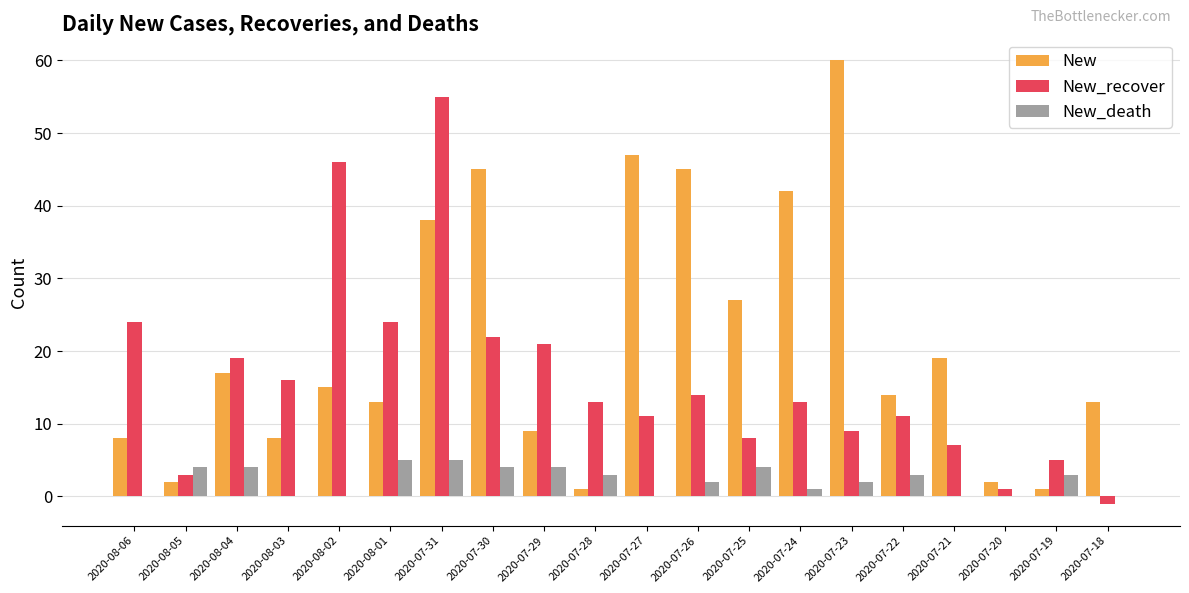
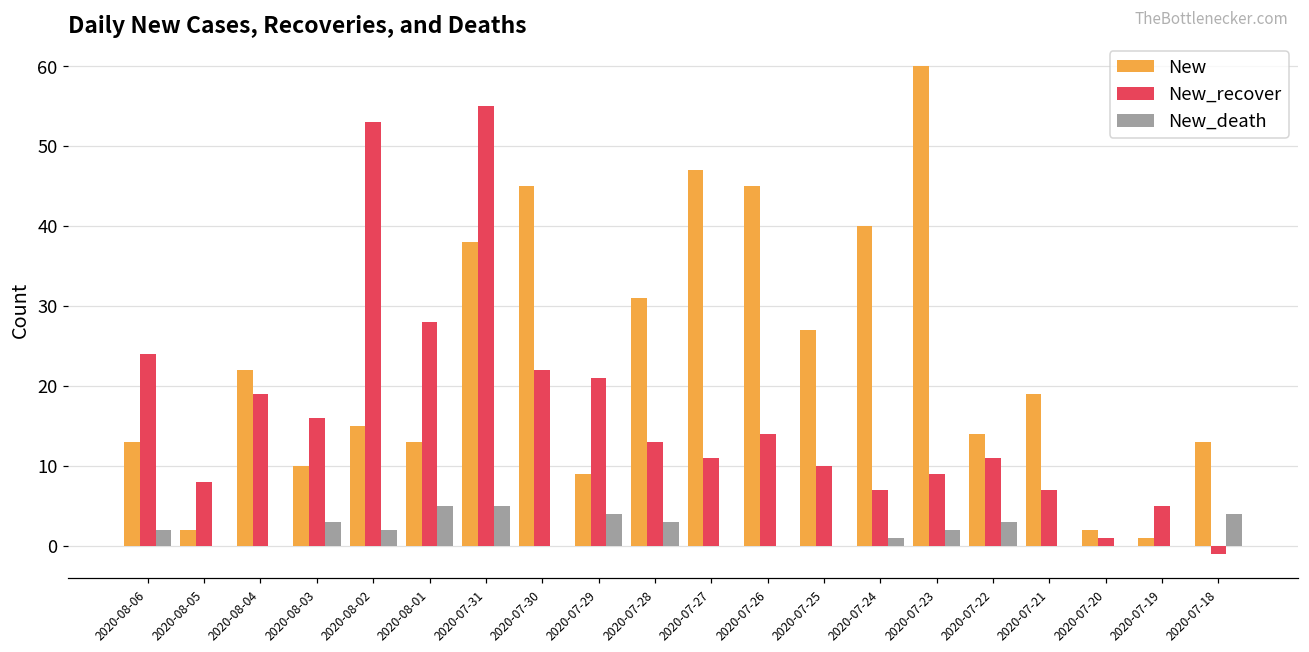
New, 2020-08-06: 8 -> 13
New_death, 2020-08-06: 0 -> 2
New_recover, 2020-08-05: 3 -> 8
New_death, 2020-08-05: 4 -> 0
New, 2020-08-04: 17 -> 22
New_death, 2020-08-04: 4 -> 0
New, 2020-08-03: 8 -> 10
New_death, 2020-08-03: 0 -> 3
New_recover, 2020-08-02: 46 -> 53
New_death, 2020-08-02: 0 -> 2
New_recover, 2020-08-01: 24 -> 28
New_death, 2020-07-30: 4 -> 0
New, 2020-07-28: 1 -> 31
New_death, 2020-07-26: 2 -> 0
New_recover, 2020-07-25: 8 -> 10
New_death, 2020-07-25: 4 -> 0
New, 2020-07-24: 42 -> 40
New_recover, 2020-07-24: 13 -> 7
New_death, 2020-07-19: 3 -> 0
New_death, 2020-07-18: 0 -> 4
